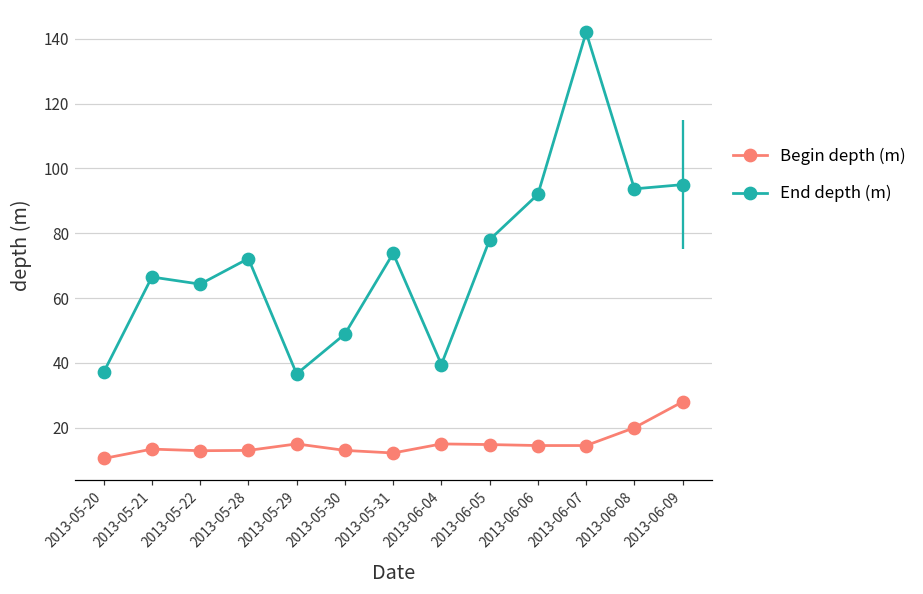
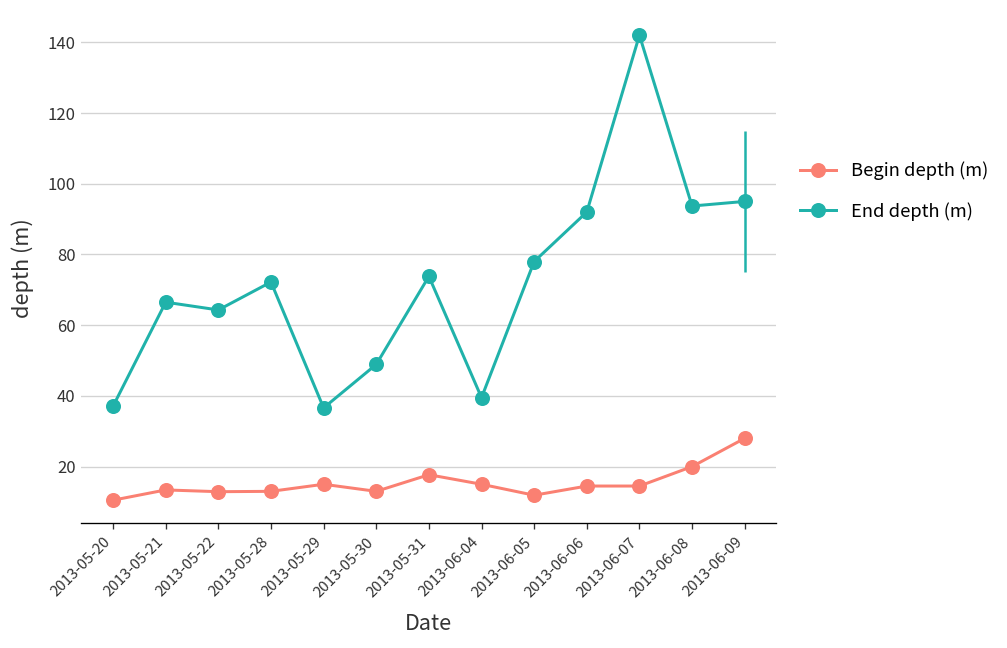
Begin depth (m), 2013-05-31: 12 -> 18
Begin depth (m), 2013-06-05: 15 -> 12
